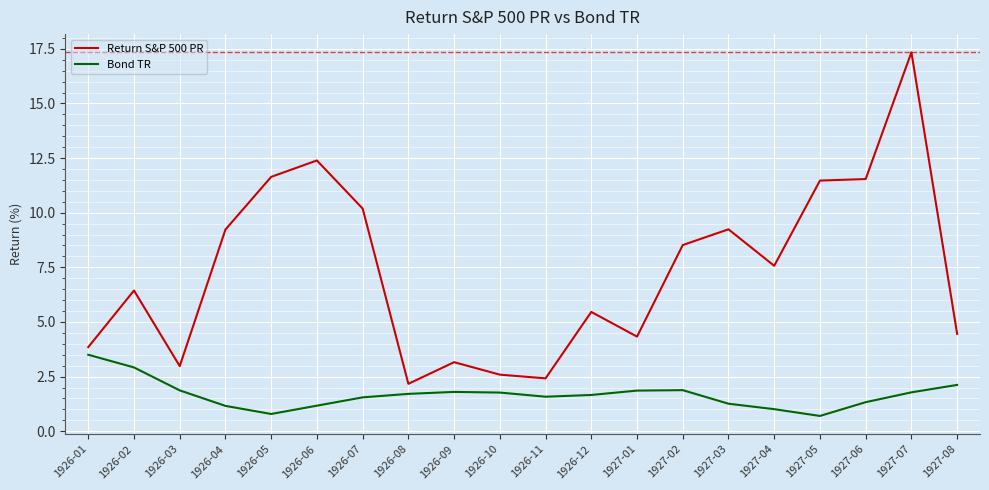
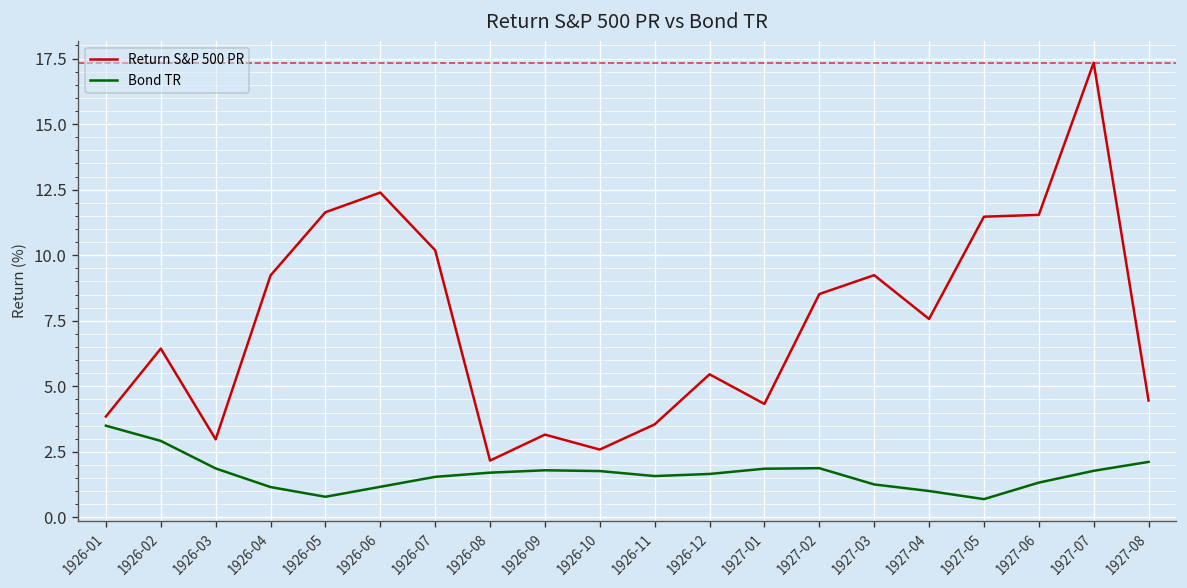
Return S&P 500 PR, 1926-11: 2.4 -> 3.6
